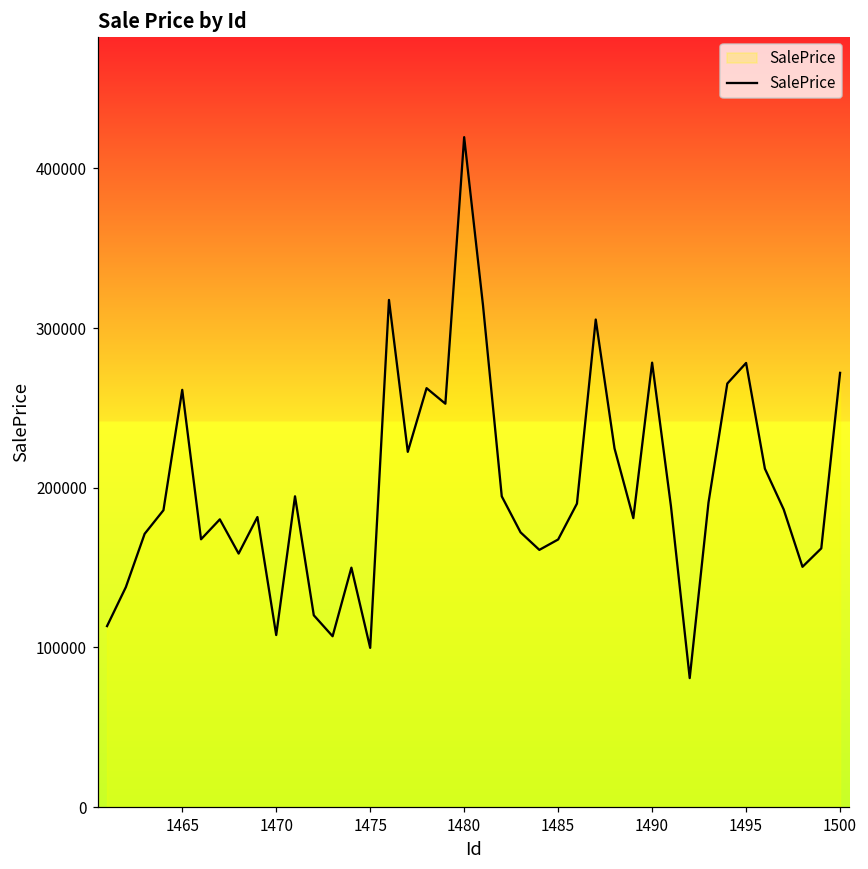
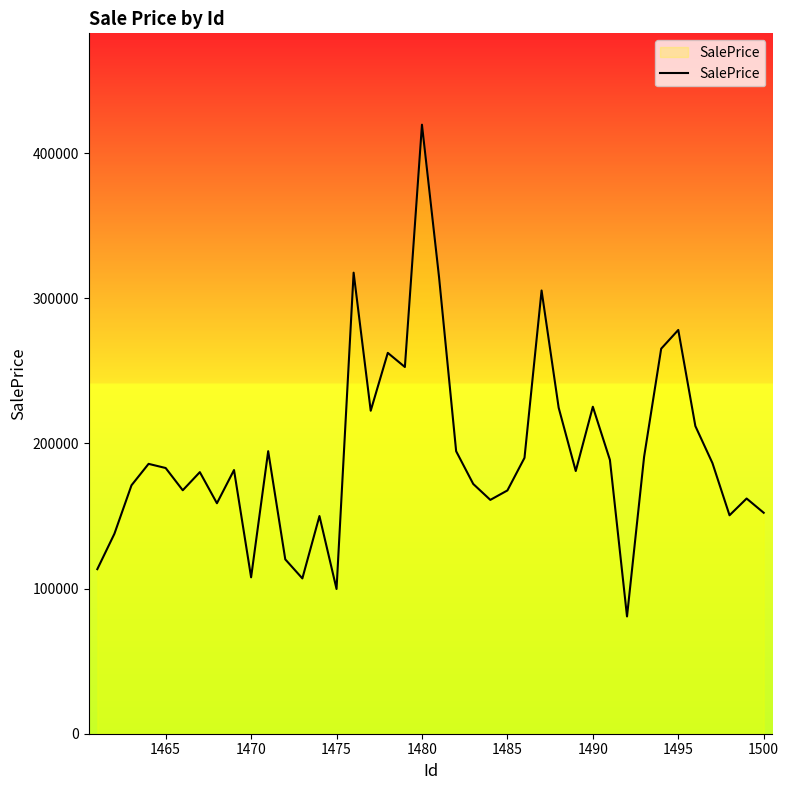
1465: 261000 -> 183000
1490: 278000 -> 225000
1500: 272000 -> 152000
